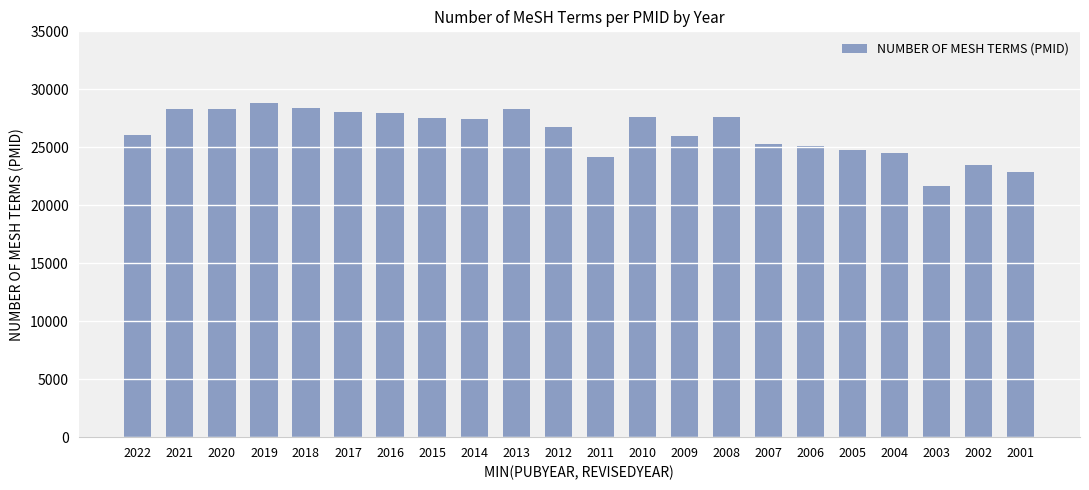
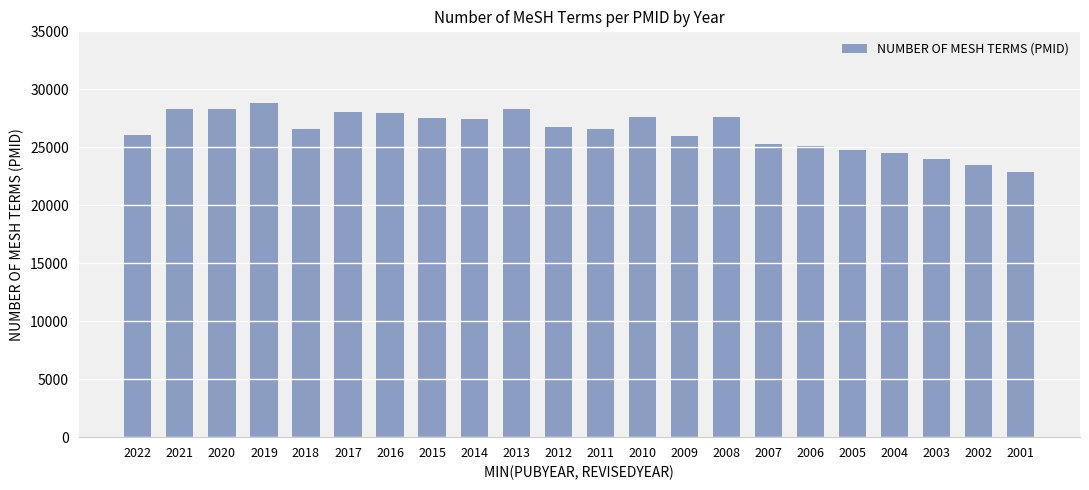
2018: 28400 -> 26600
2011: 24100 -> 26600
2003: 21700 -> 24000
